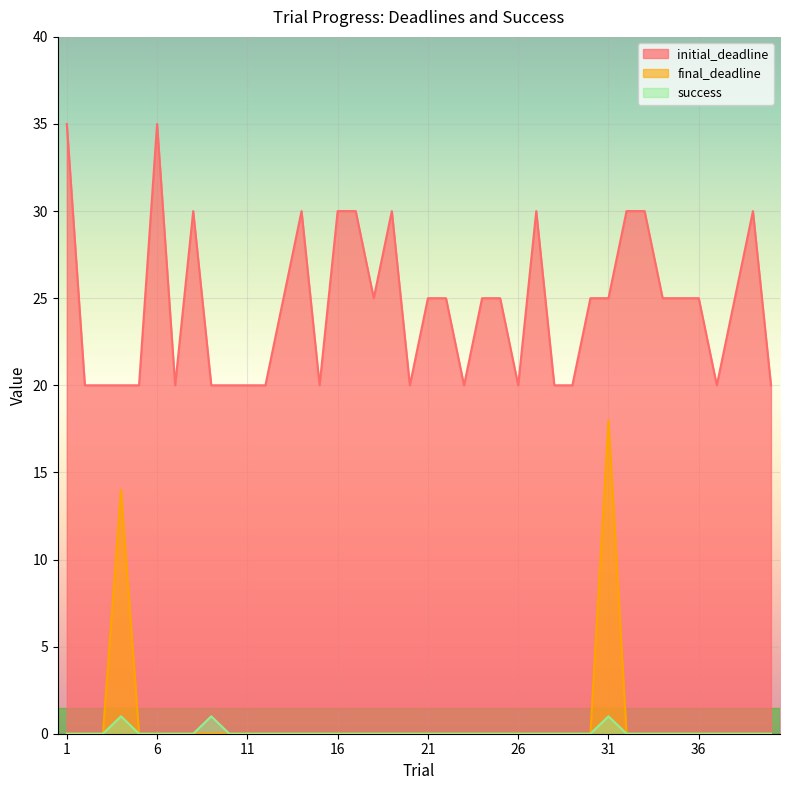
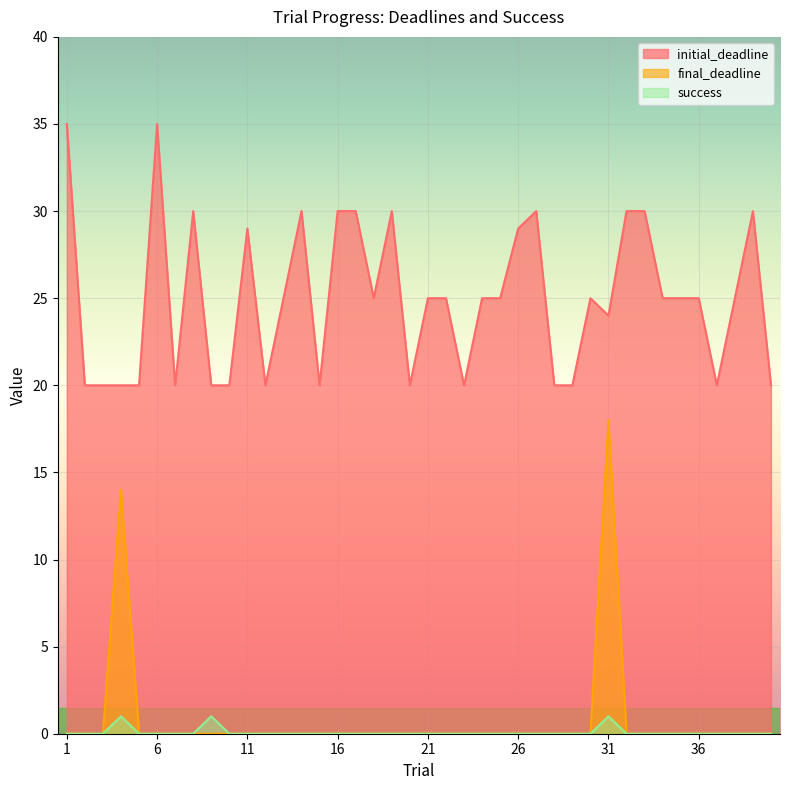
initial_deadline, 11: 20 -> 29
initial_deadline, 26: 20 -> 29
initial_deadline, 31: 25 -> 24
